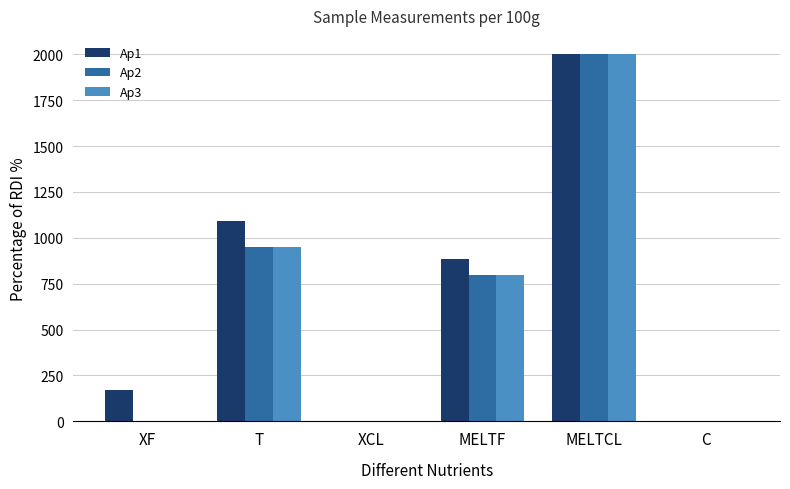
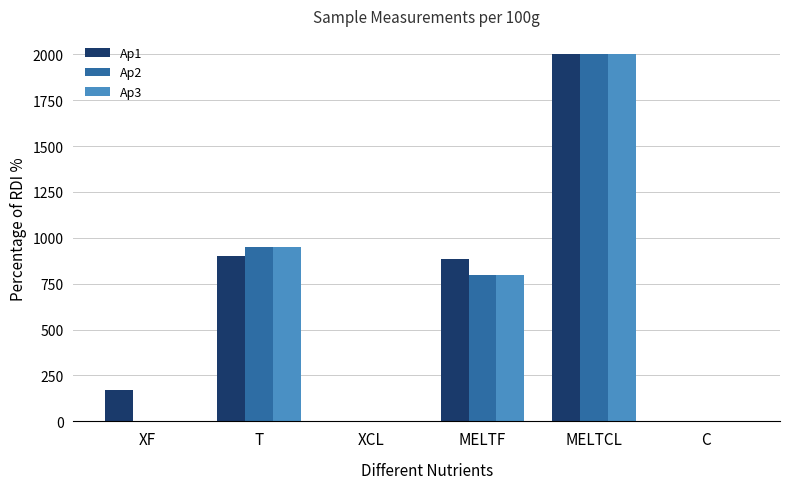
Ap1, T: 1090 -> 900
